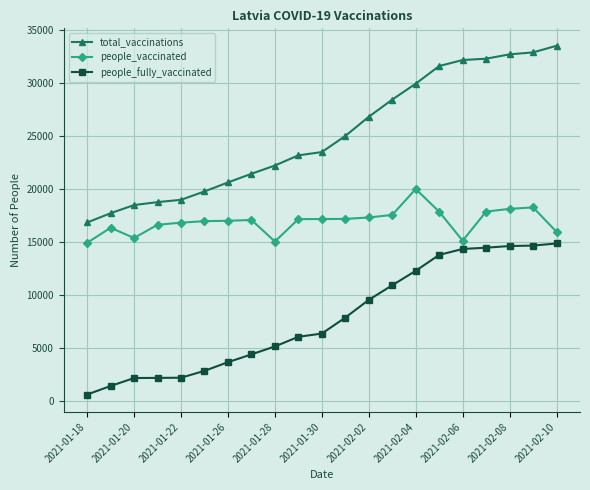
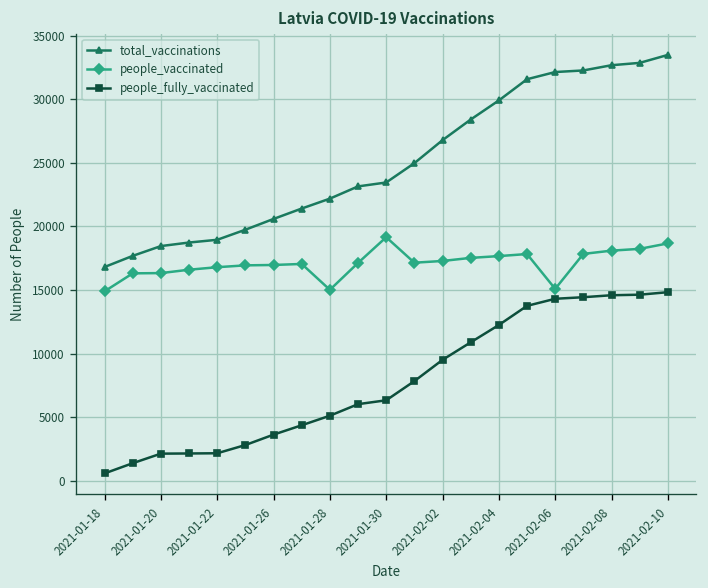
people_vaccinated, 2021-01-20: 15300 -> 16300
people_vaccinated, 2021-01-30: 17100 -> 19200
people_vaccinated, 2021-02-04: 20000 -> 17700
people_vaccinated, 2021-02-10: 15900 -> 18700
